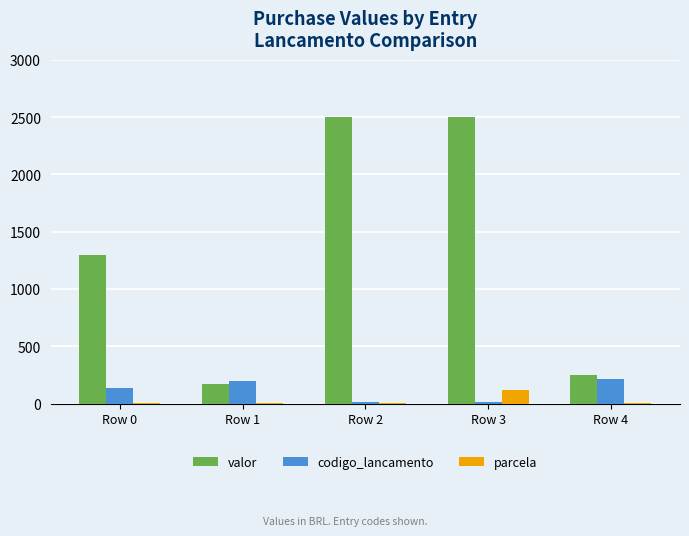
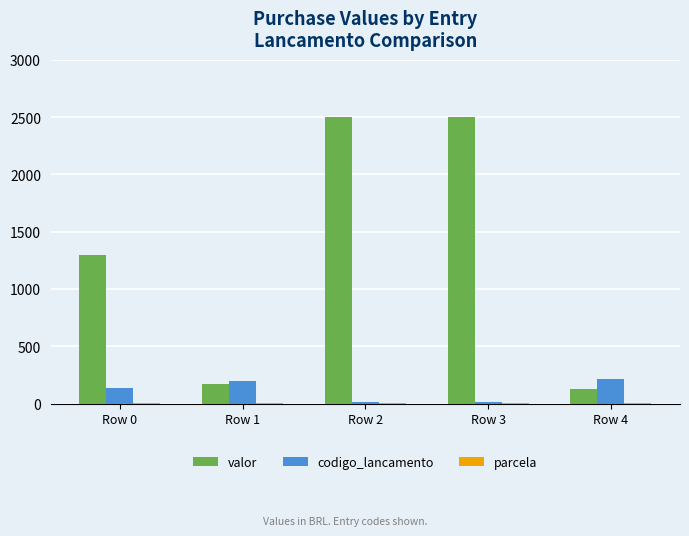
parcela, Row 3: 120 -> 0
valor, Row 4: 250 -> 130
